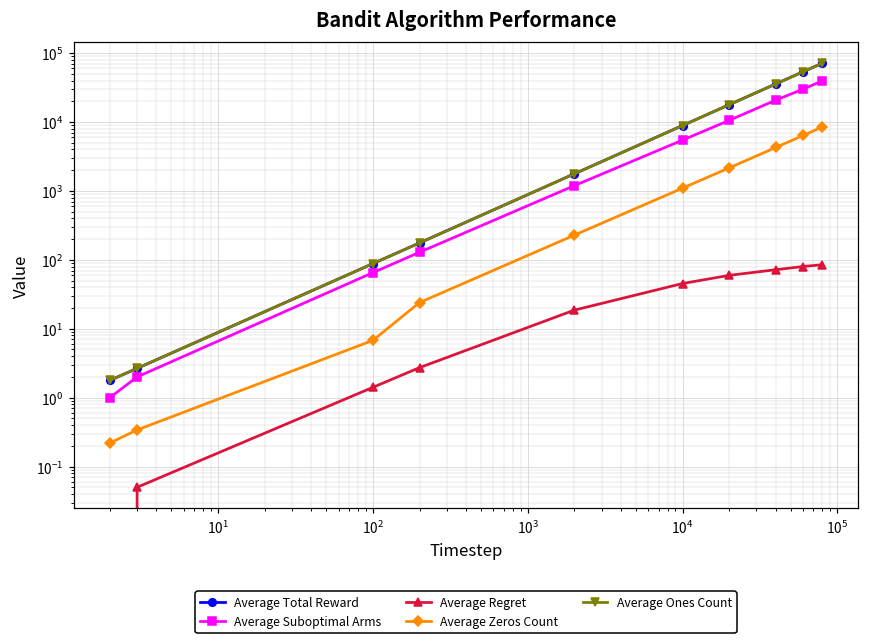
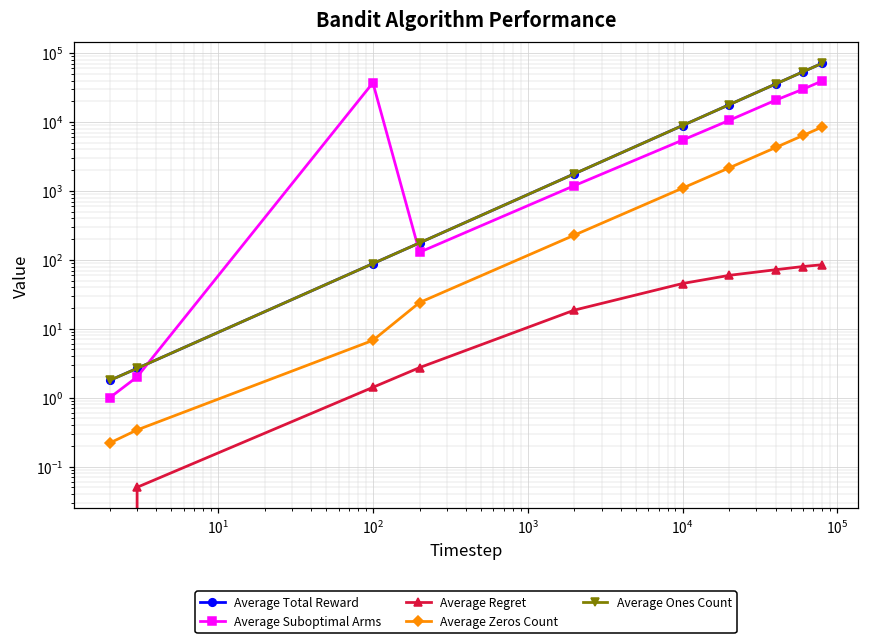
Average Suboptimal Arms, 10^2: 70 -> 40000
